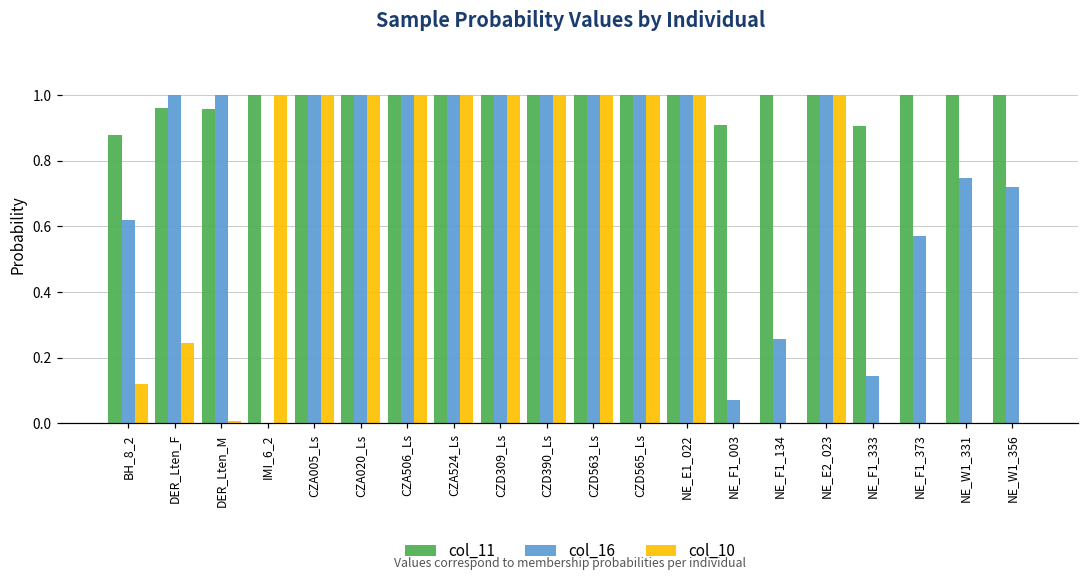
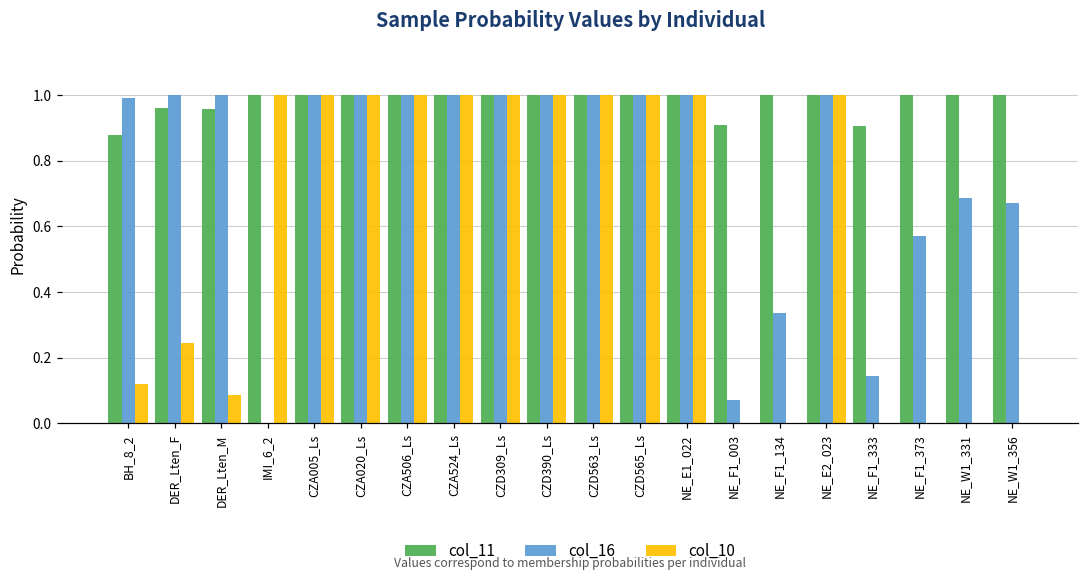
col_16, BH_8_2: 0.62 -> 0.99
col_10, DER_Lten_M: 0.01 -> 0.09
col_16, NE_F1_134: 0.26 -> 0.34
col_16, NE_W1_331: 0.75 -> 0.68
col_16, NE_W1_356: 0.72 -> 0.67
